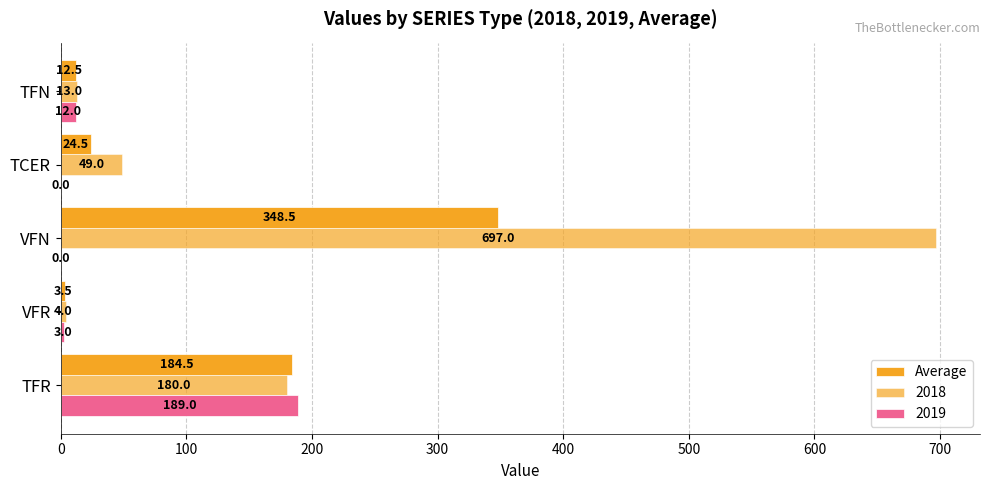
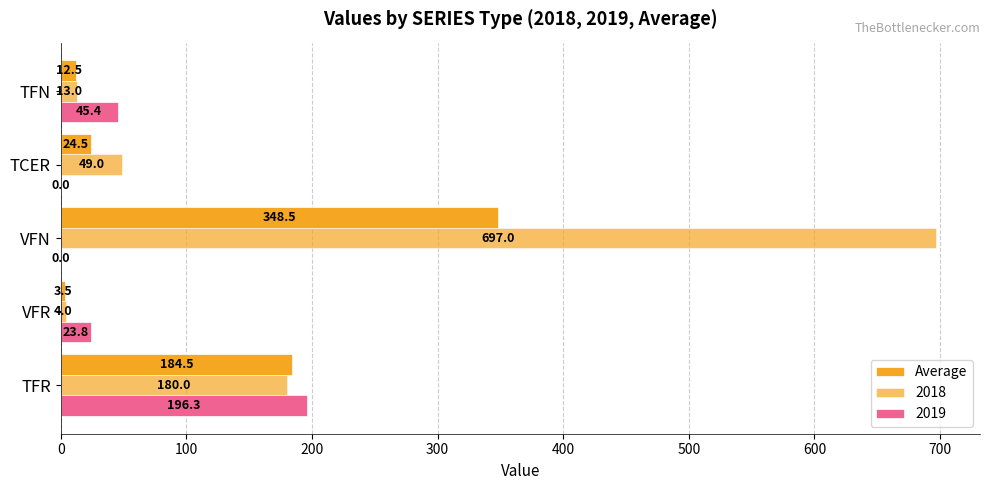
2019, TFN: 12.0 -> 45.4
2019, VFR: 3.0 -> 23.8
2019, TFR: 189.0 -> 196.3
